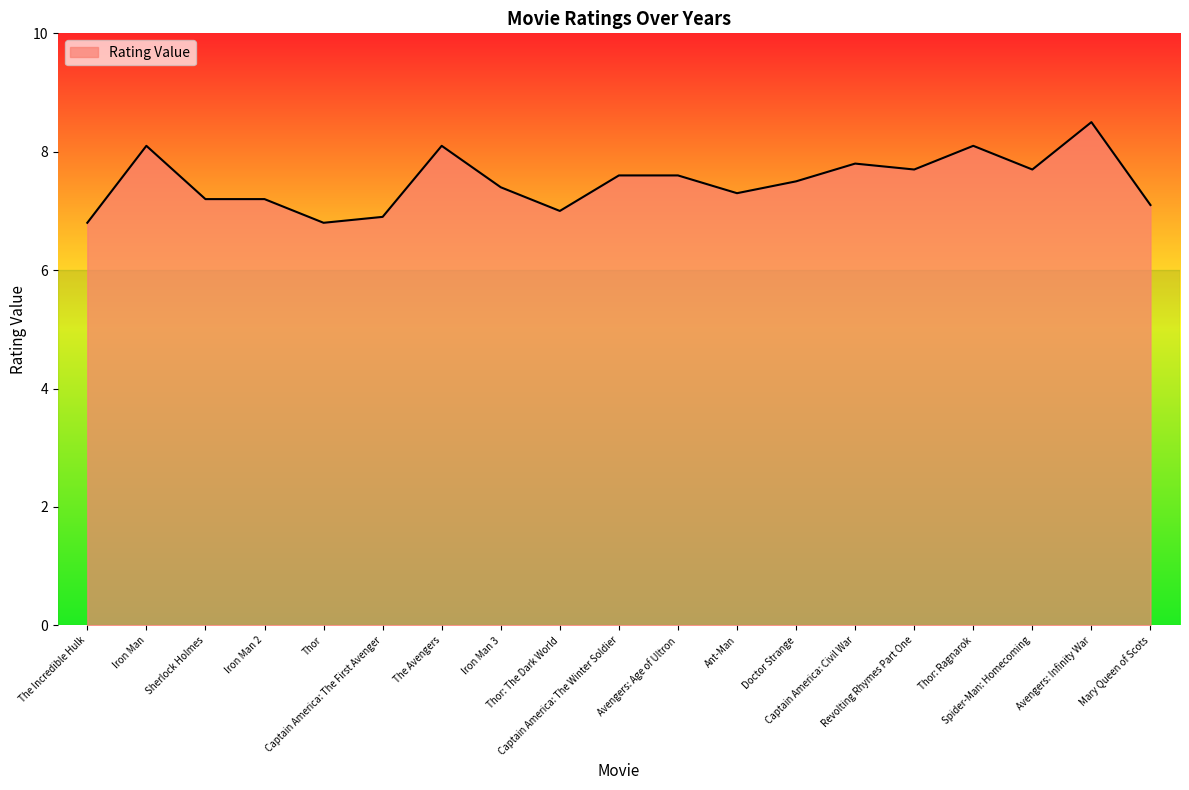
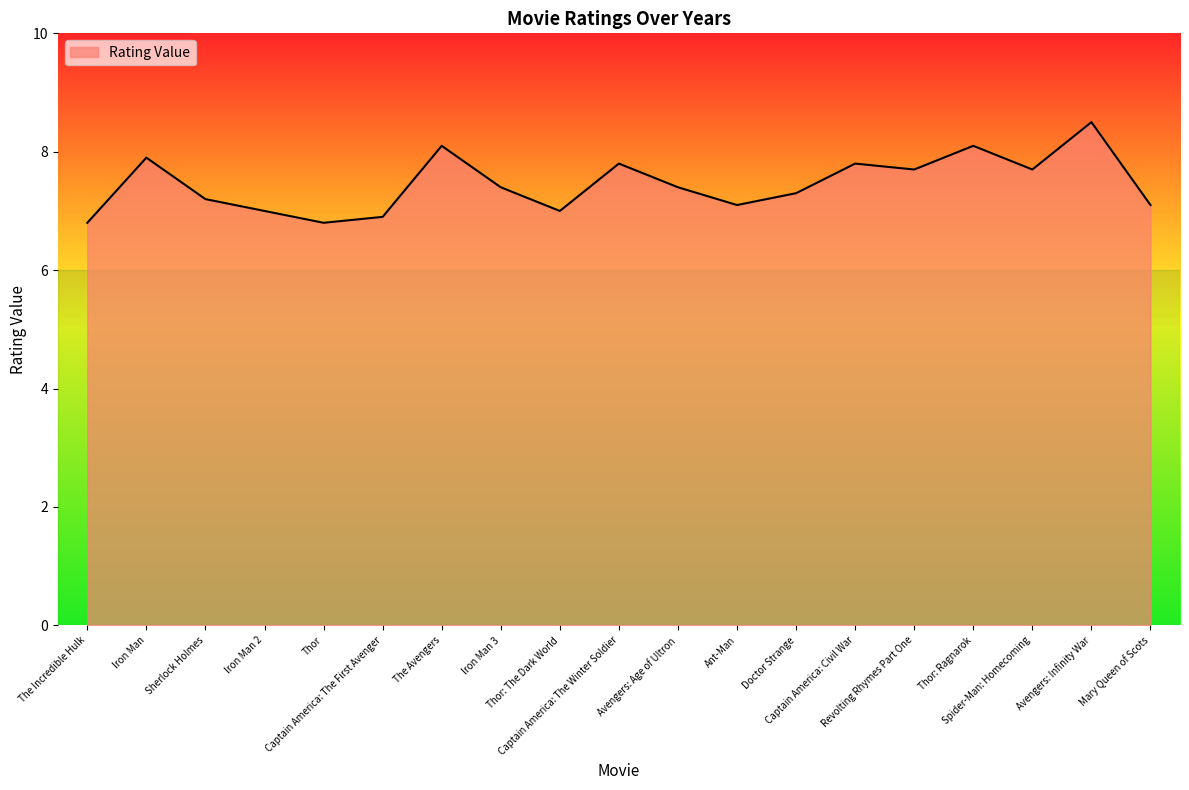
Iron Man: 8.1 -> 7.9
Iron Man 2: 7.2 -> 7.0
Captain America: The Winter Soldier: 7.6 -> 7.8
Avengers: Age of Ultron: 7.6 -> 7.4
Ant-Man: 7.3 -> 7.1
Doctor Strange: 7.5 -> 7.3
